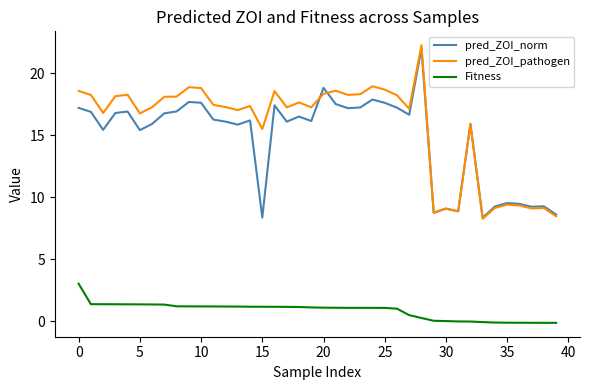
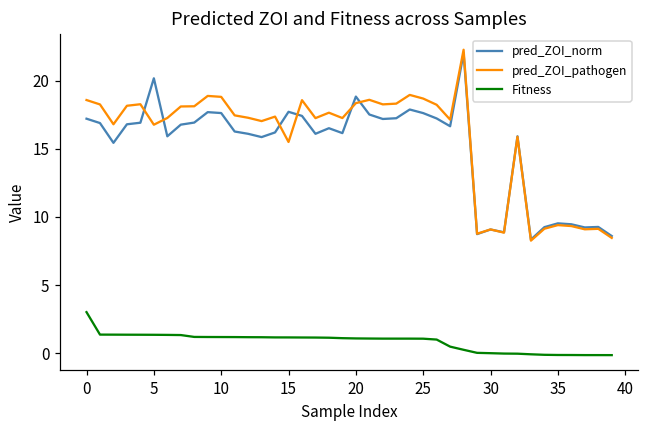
pred_ZOI_norm, 5: 15.4 -> 20.2
pred_ZOI_norm, 15: 8.4 -> 17.7
